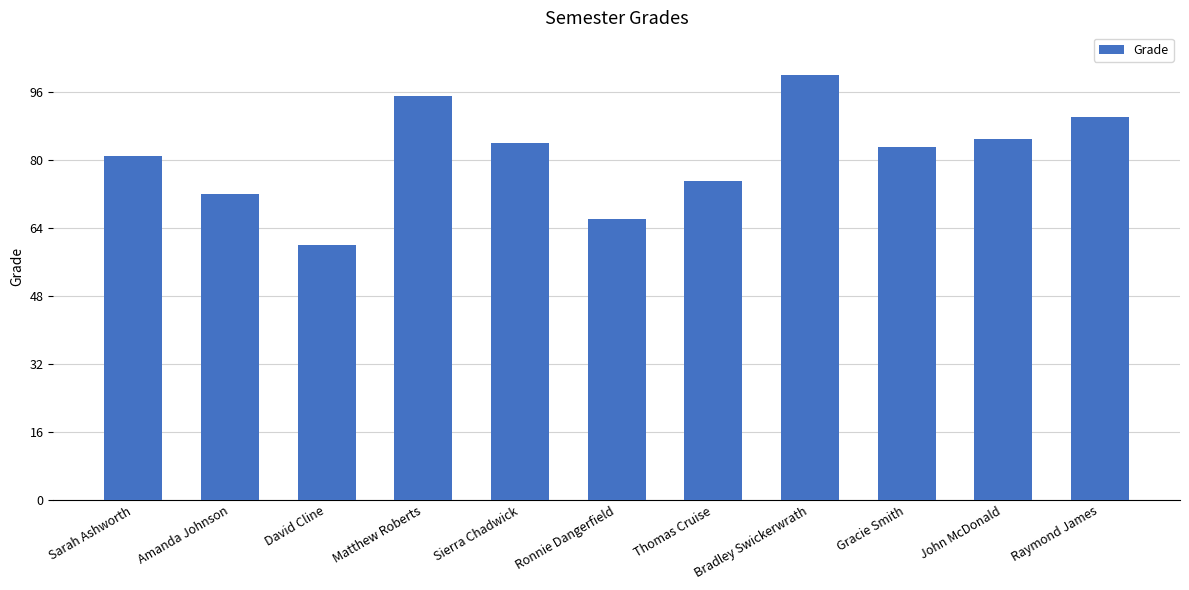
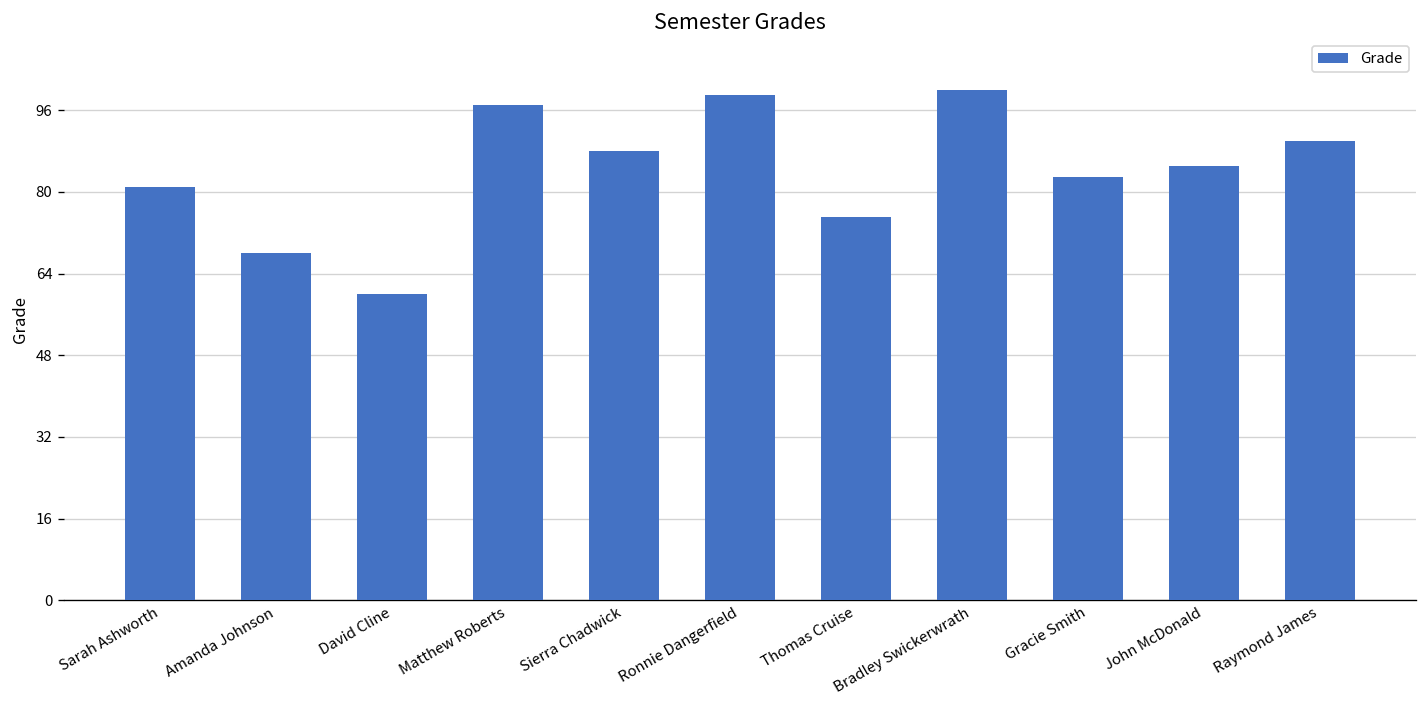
Amanda Johnson: 72 -> 68
Matthew Roberts: 95 -> 97
Sierra Chadwick: 84 -> 88
Ronnie Dangerfield: 66 -> 99
